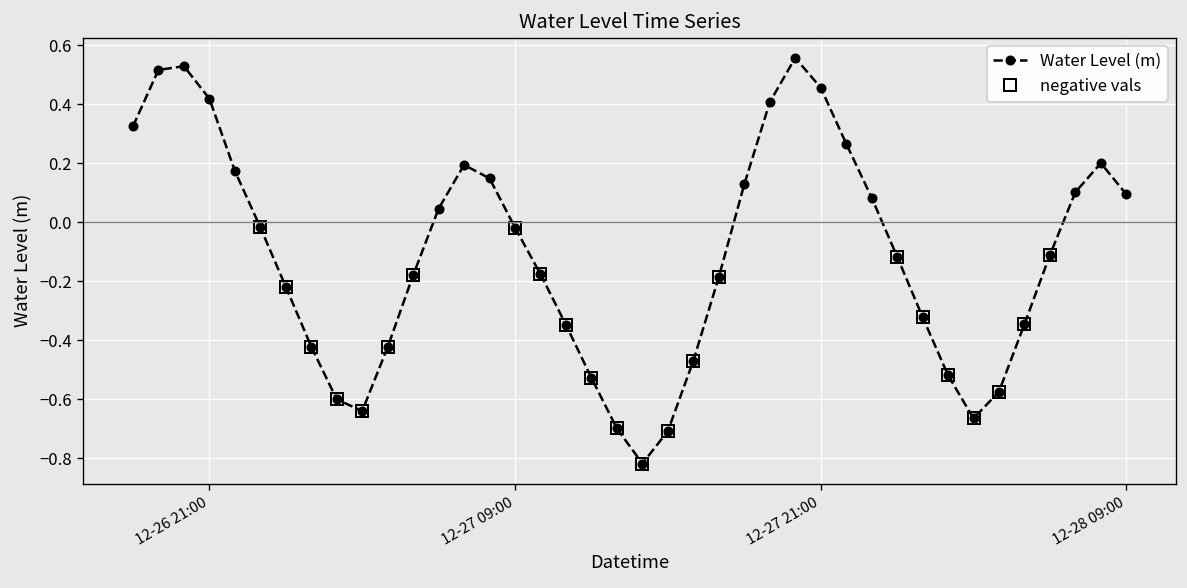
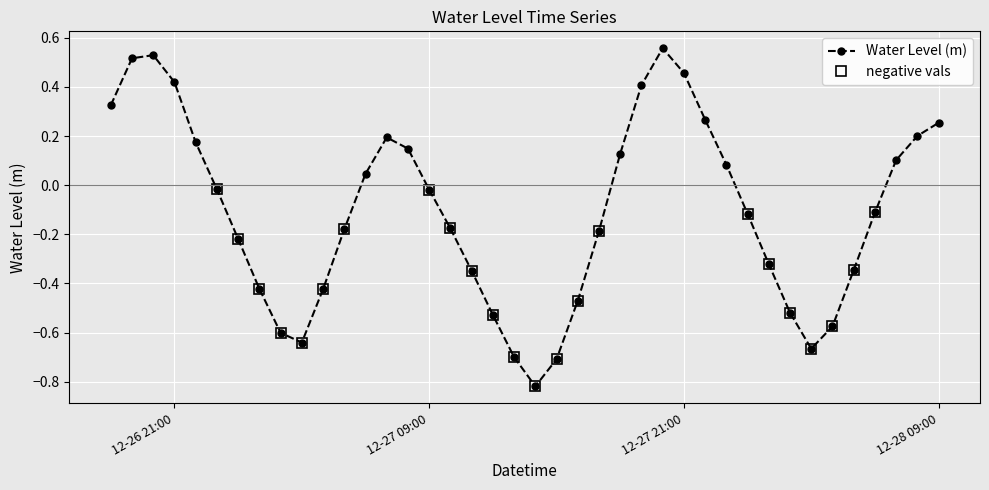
Water Level (m), 12-28 09:00: 0.09 -> 0.25
